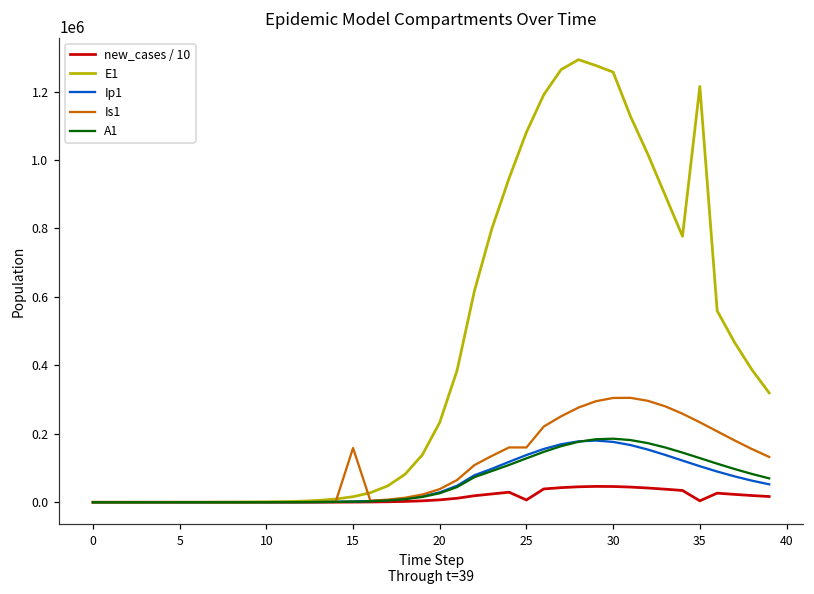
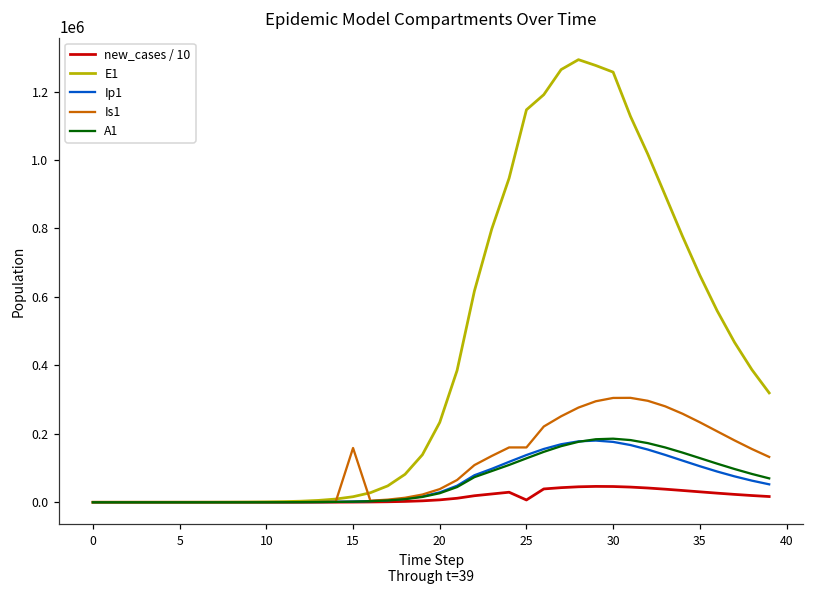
E1, 25: 1080000 -> 1150000
new_cases / 10, 35: 0 -> 30000
E1, 35: 1220000 -> 660000
